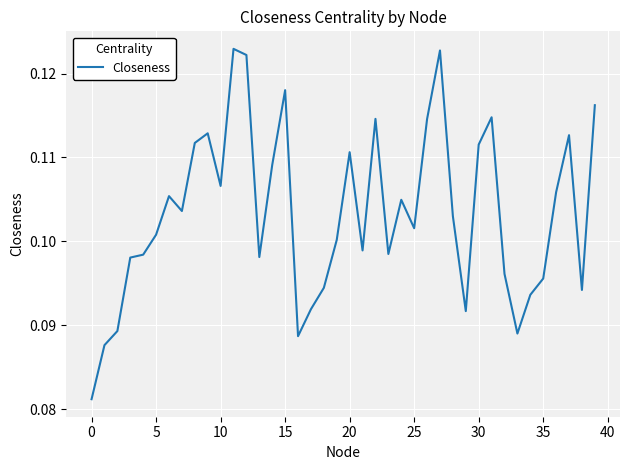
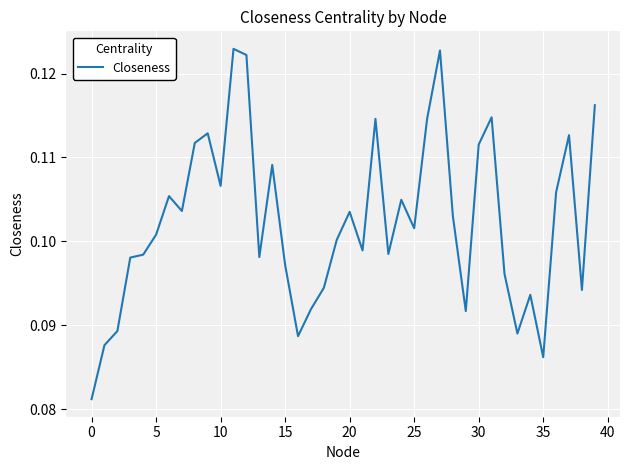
15: 0.118 -> 0.097
20: 0.111 -> 0.104
35: 0.096 -> 0.086
